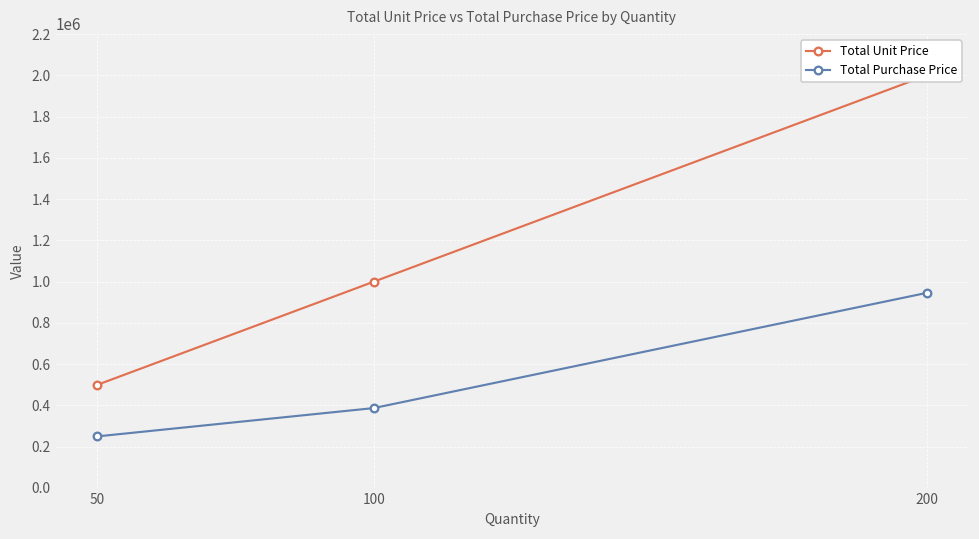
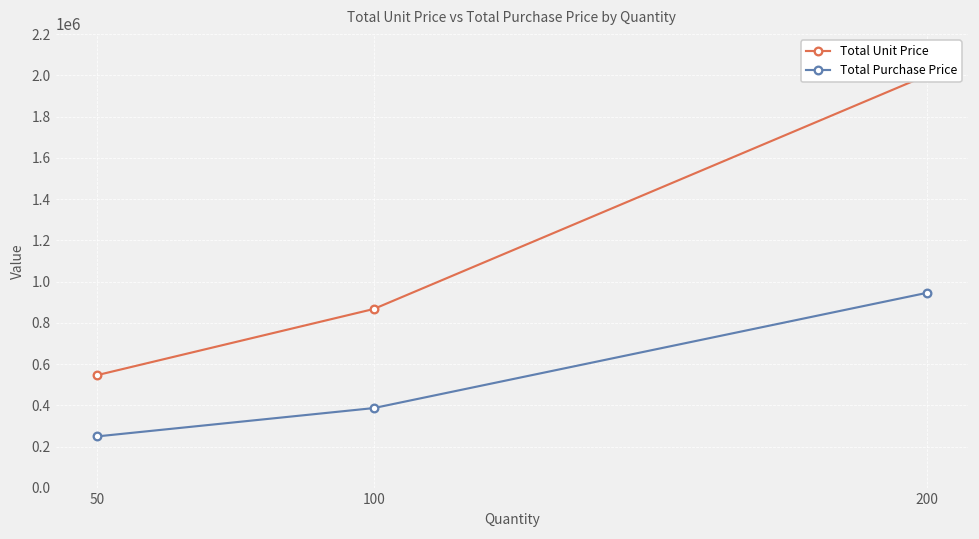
Total Unit Price, 50: 500000 -> 550000
Total Unit Price, 100: 1000000 -> 870000
